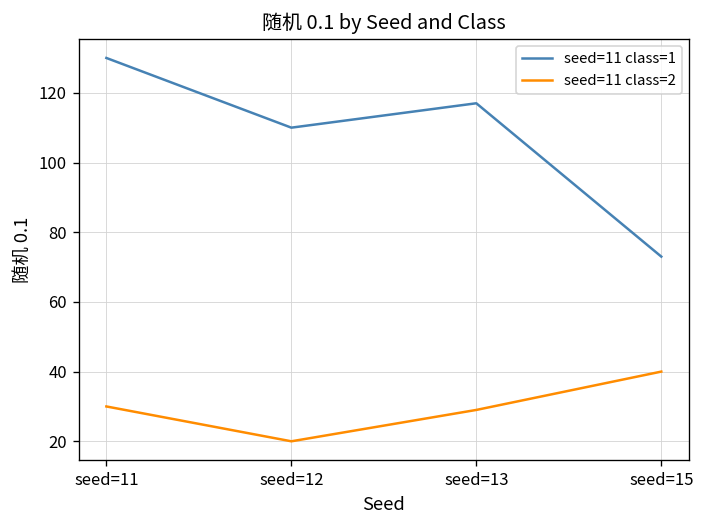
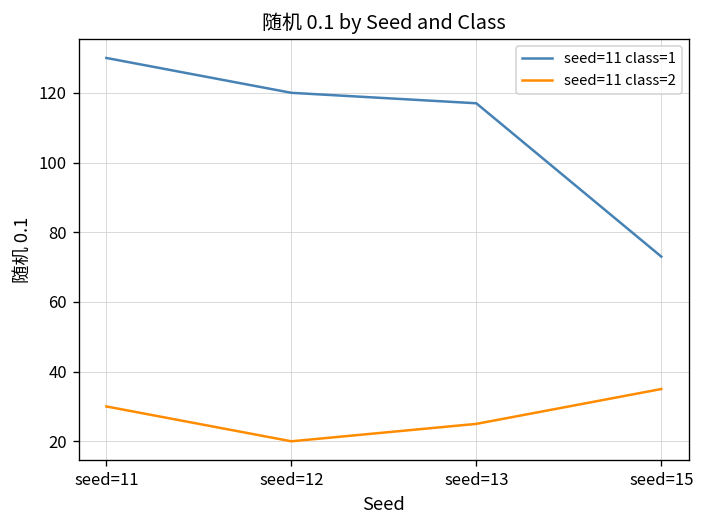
seed=11 class=1, seed=12: 110 -> 120
seed=11 class=2, seed=13: 29 -> 25
seed=11 class=2, seed=15: 40 -> 35
